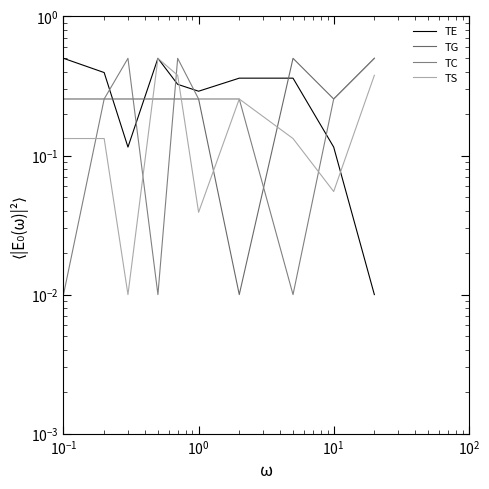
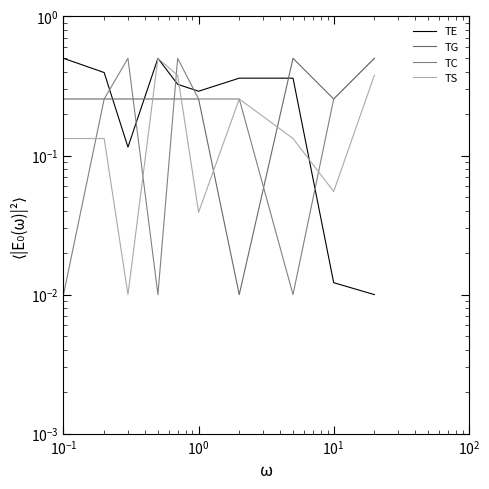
TE, 10^1: 0.11 -> 0.012
